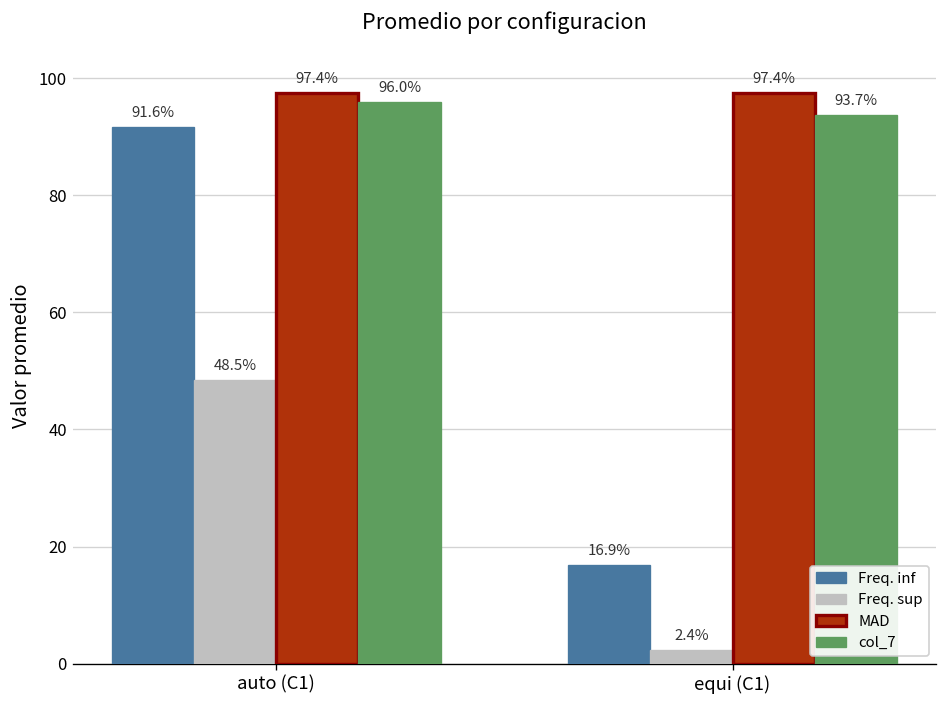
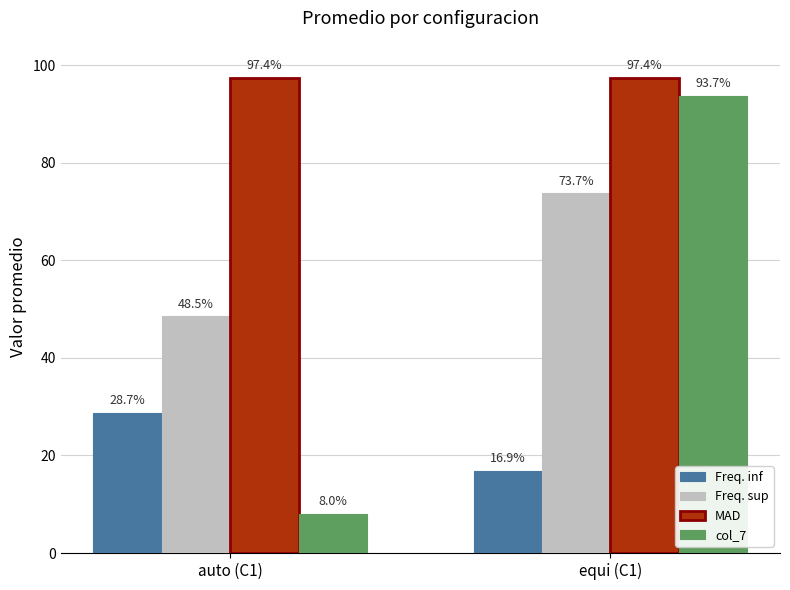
Freq. inf, auto (C1): 91.6% -> 28.7%
col_7, auto (C1): 96.0% -> 8.0%
Freq. sup, equi (C1): 2.4% -> 73.7%
